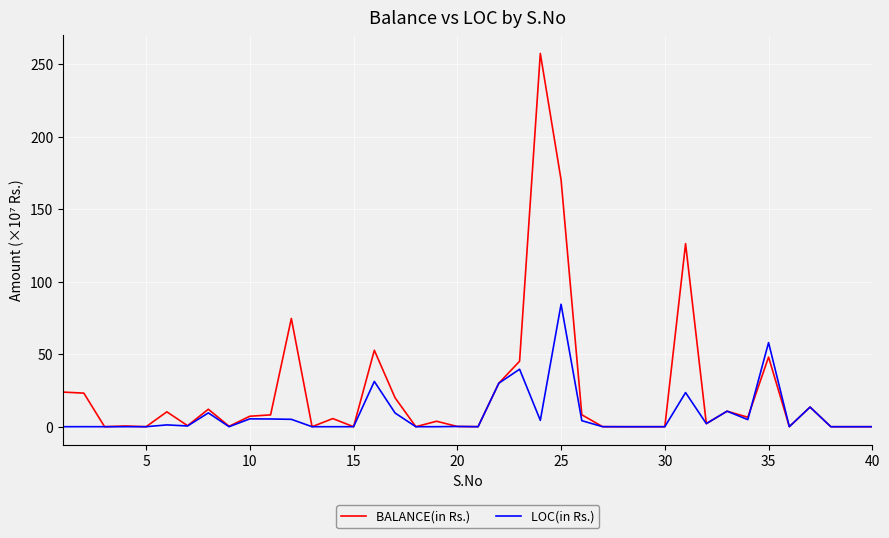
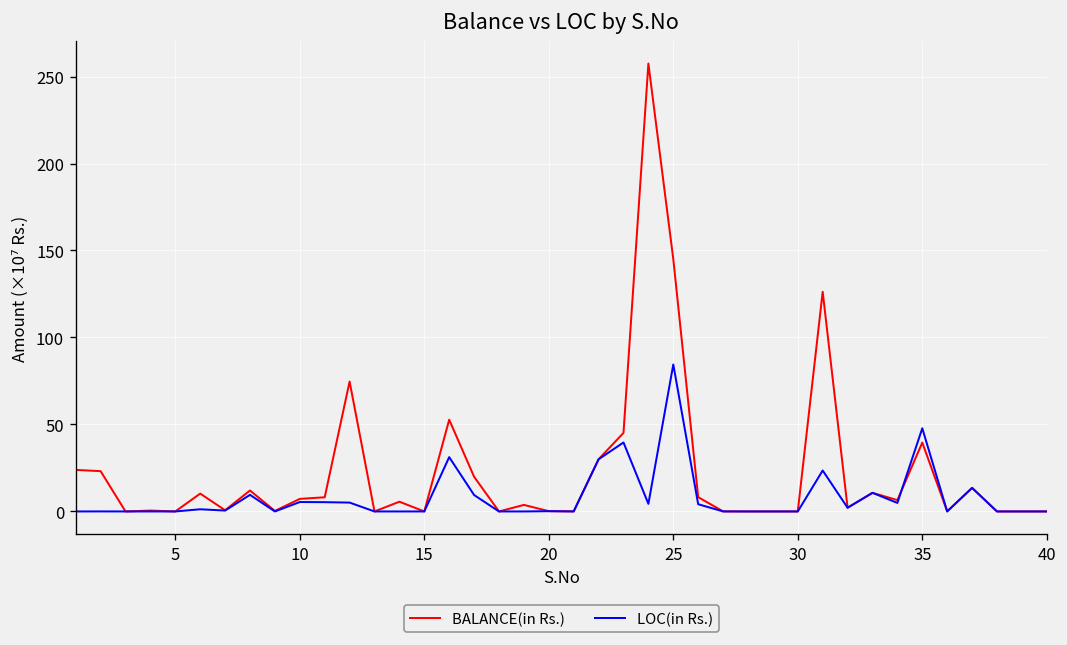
BALANCE(in Rs.), 25: 170 -> 145
BALANCE(in Rs.), 35: 48 -> 40
LOC(in Rs.), 35: 58 -> 48
